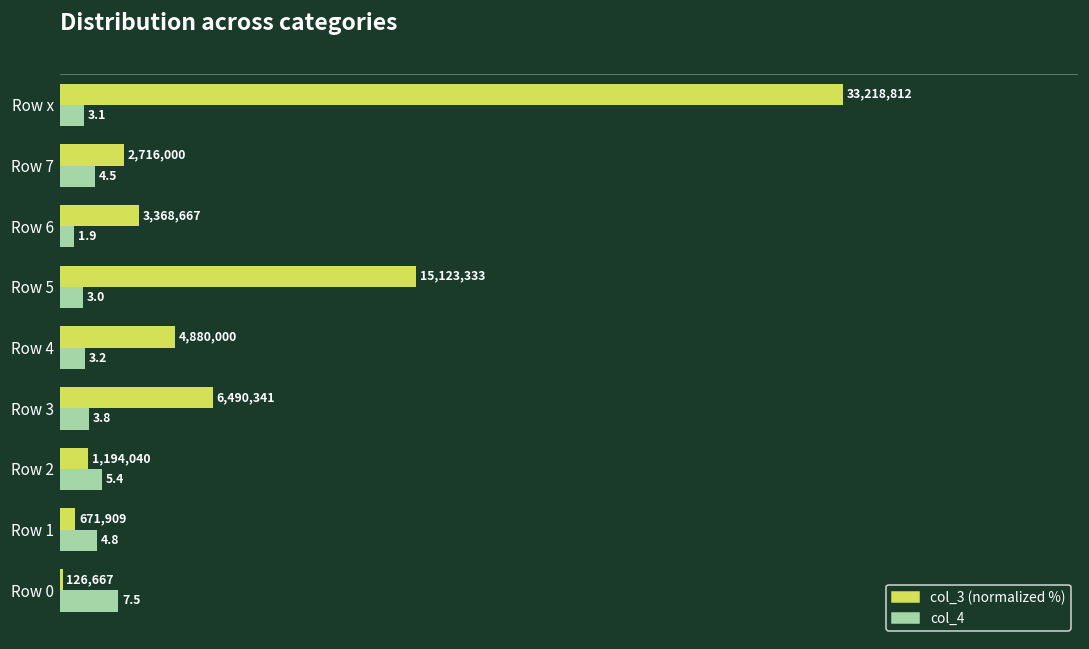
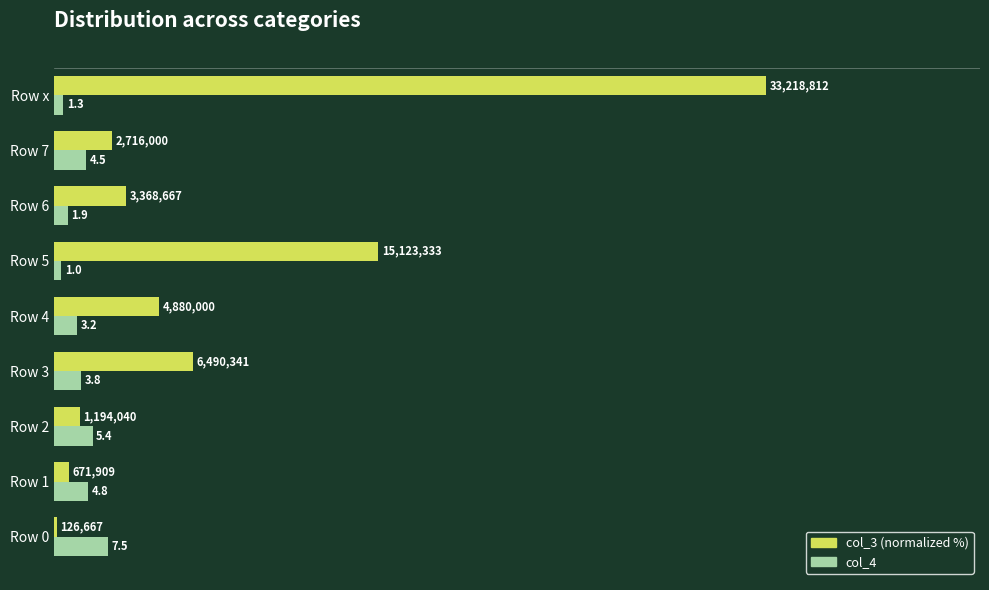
col_4, Row x: 3.1 -> 1.3
col_4, Row 5: 3.0 -> 1.0
